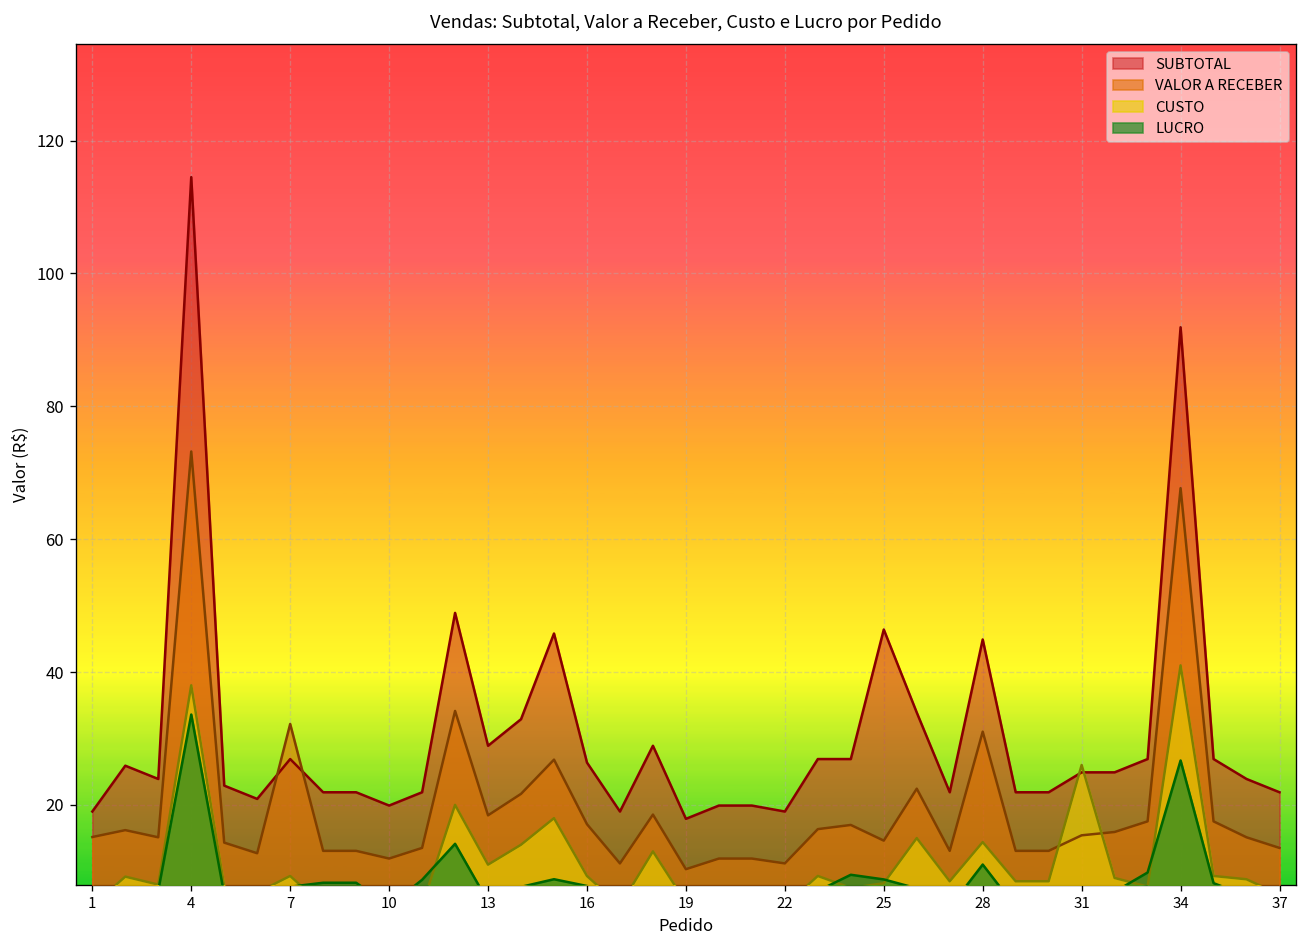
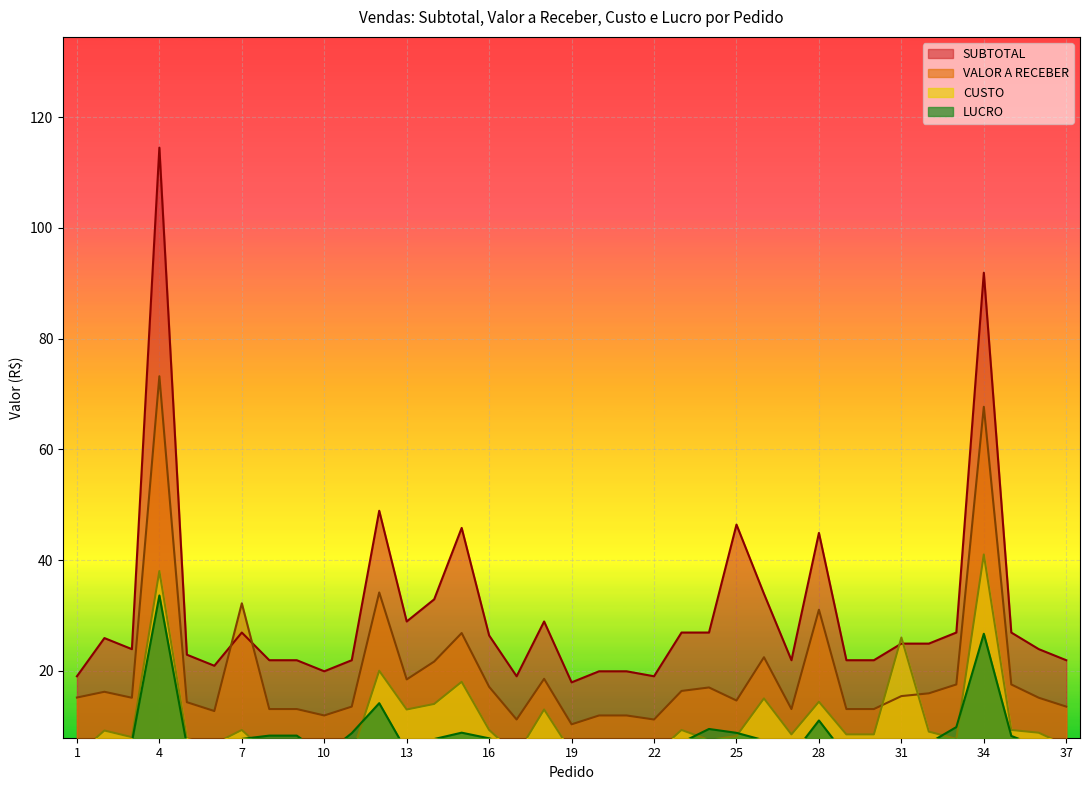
CUSTO, 13: 11 -> 13
